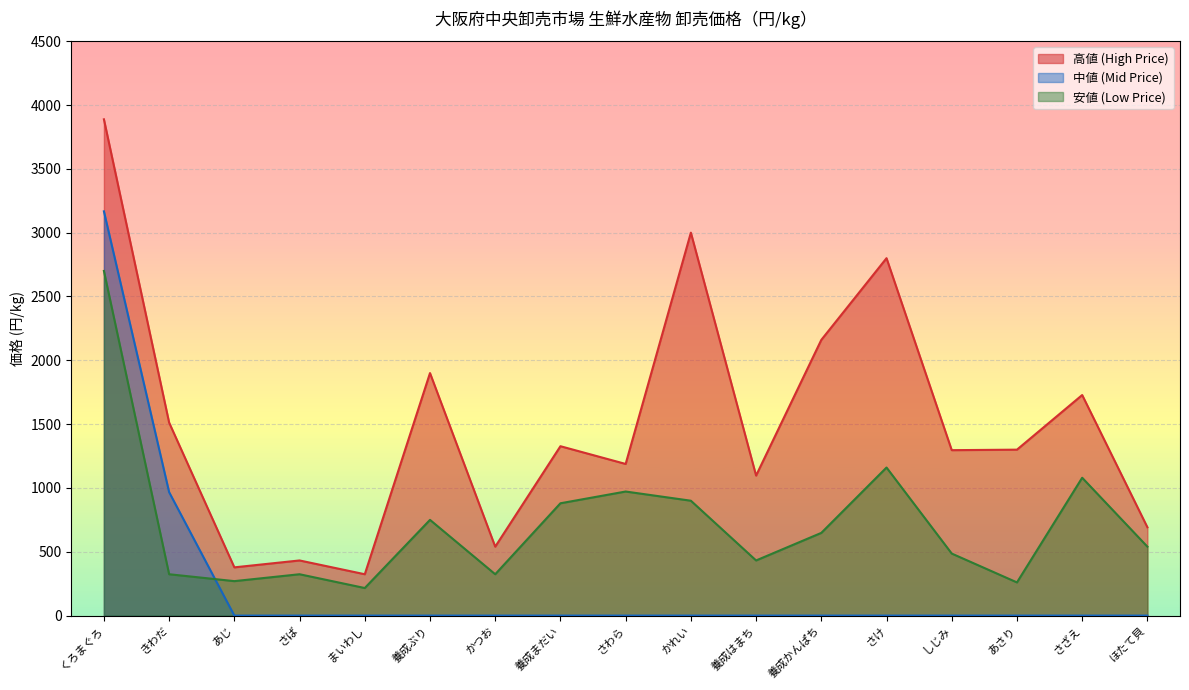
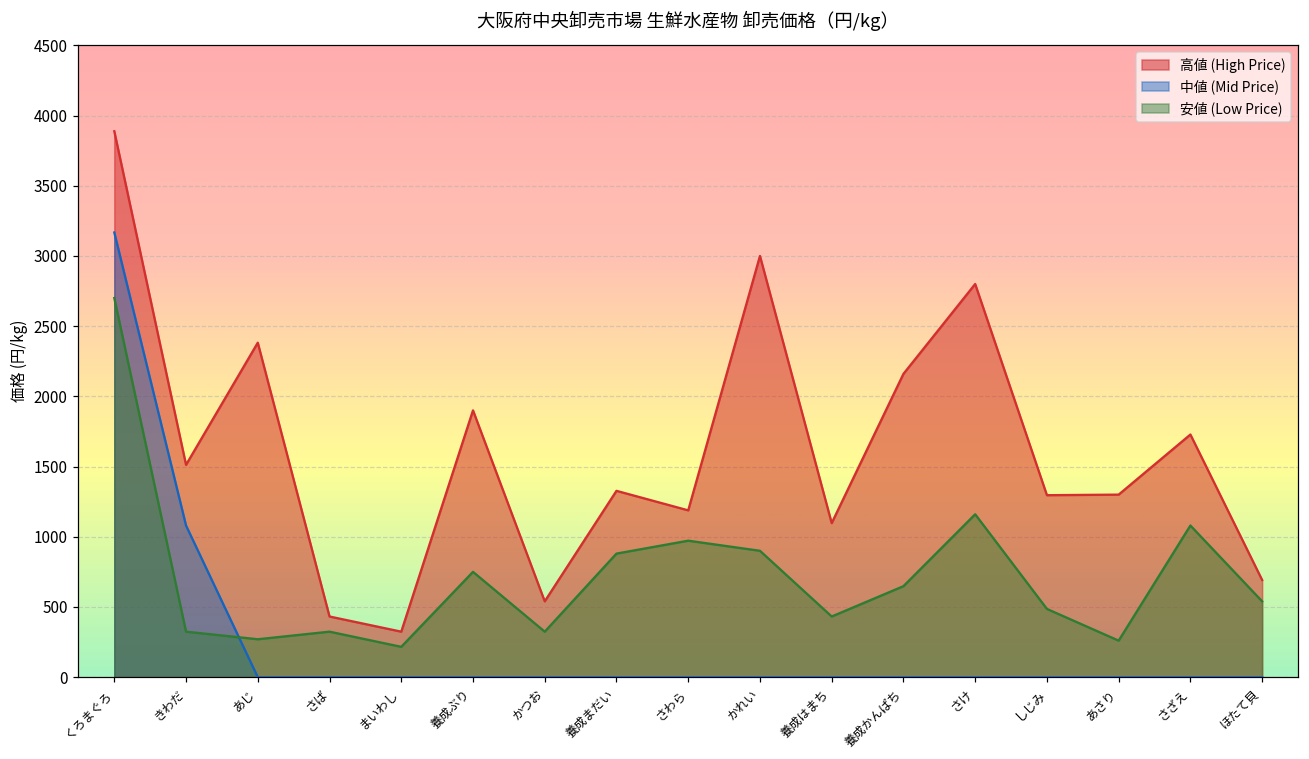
中値 (Mid Price), きわだ: 970 -> 1080
高値 (High Price), あじ: 380 -> 2380
